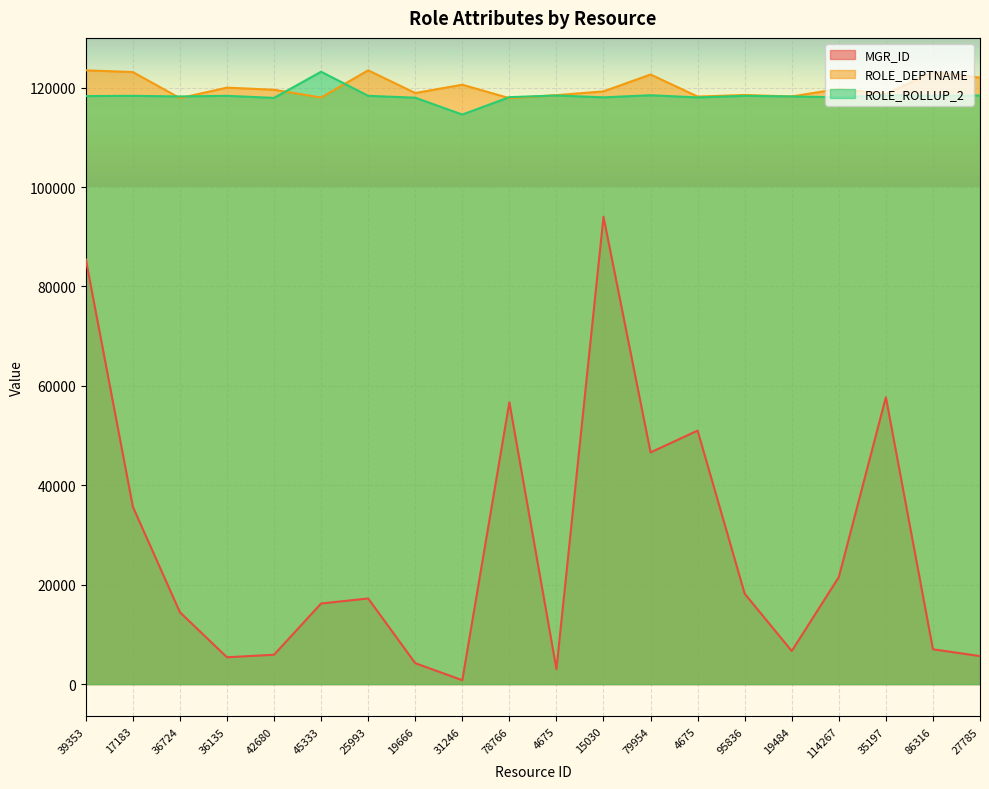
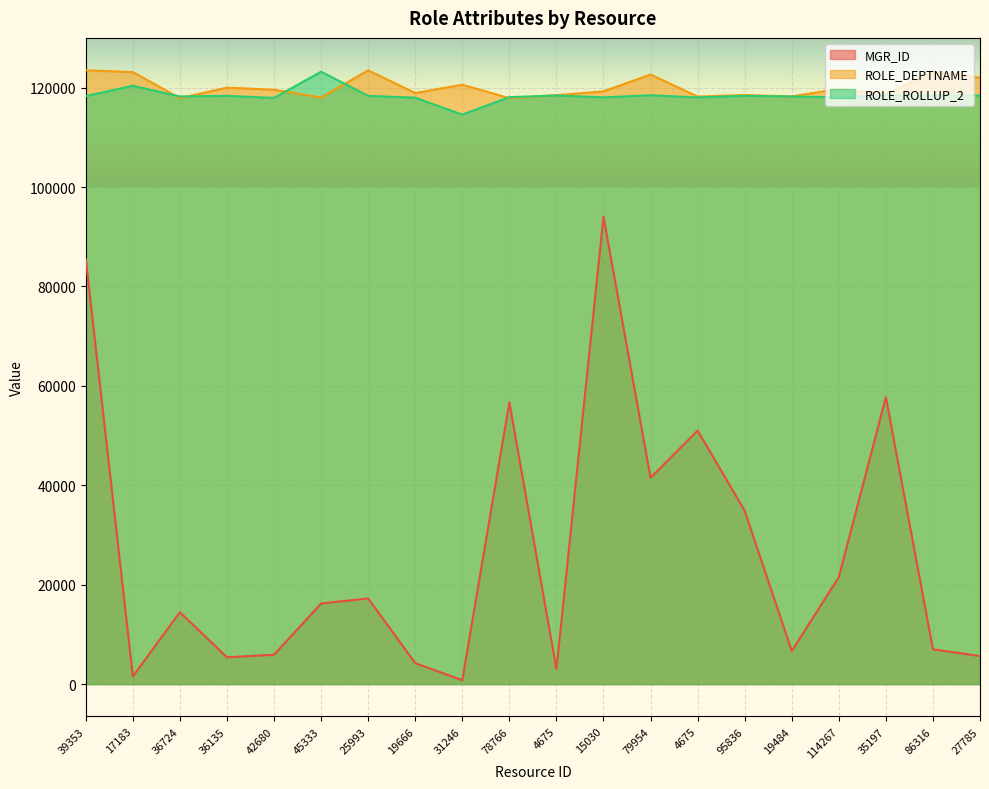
MGR_ID, 17183: 36000 -> 2000
ROLE_ROLLUP_2, 17183: 118000 -> 120000
MGR_ID, 79954: 47000 -> 42000
MGR_ID, 95836: 18000 -> 35000
